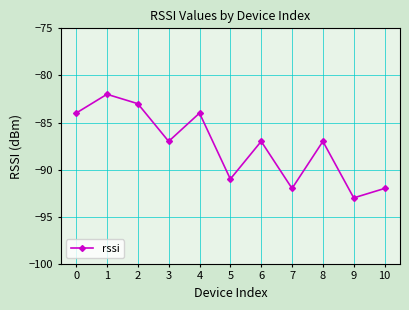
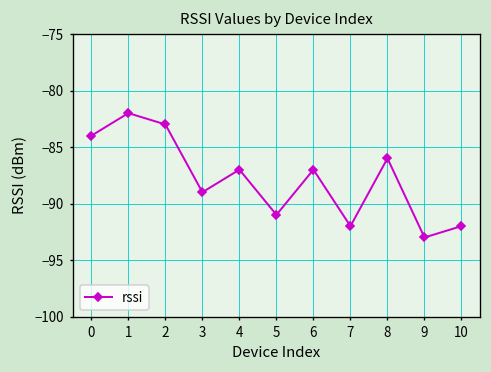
3: -87 -> -89
4: -84 -> -87
8: -87 -> -86
